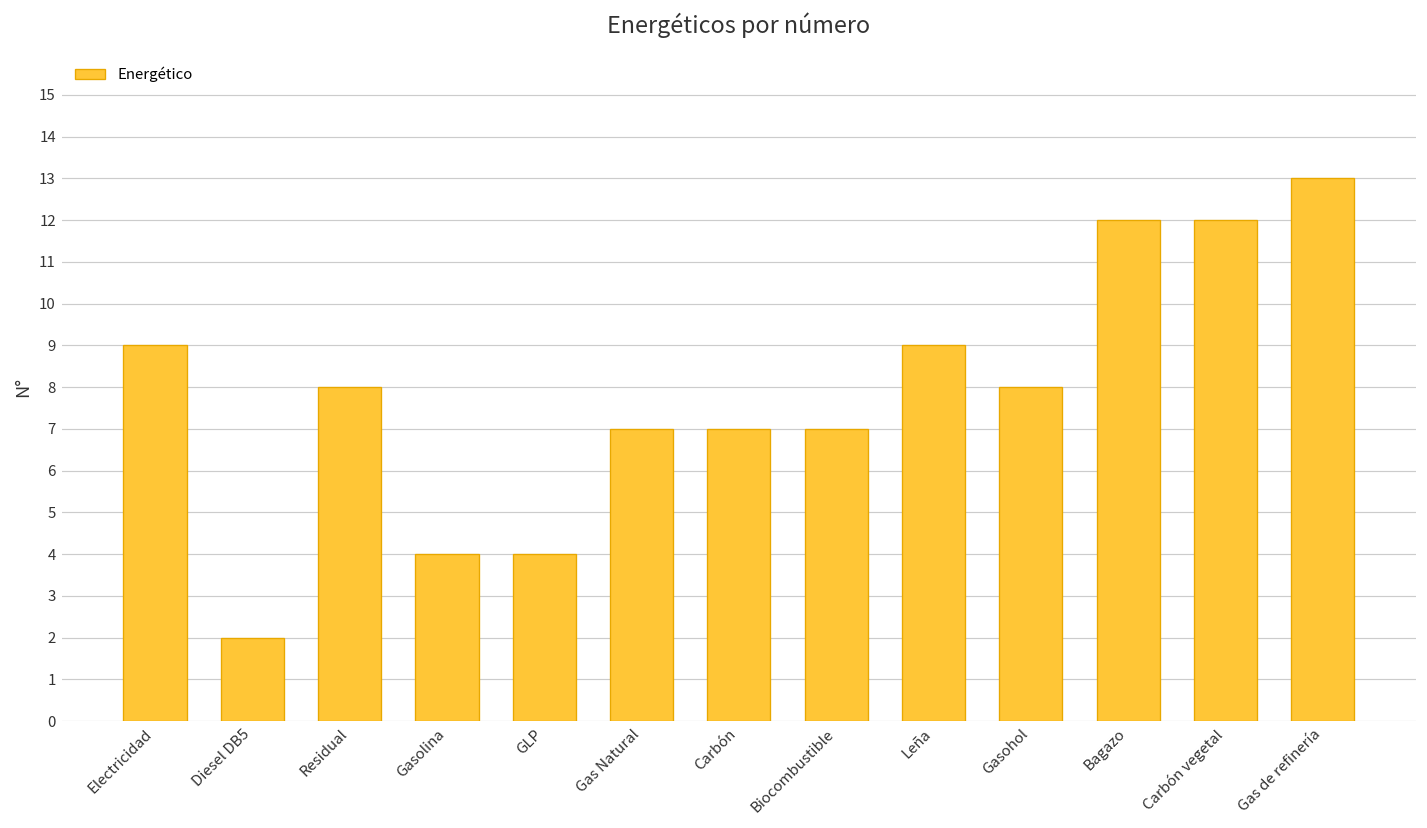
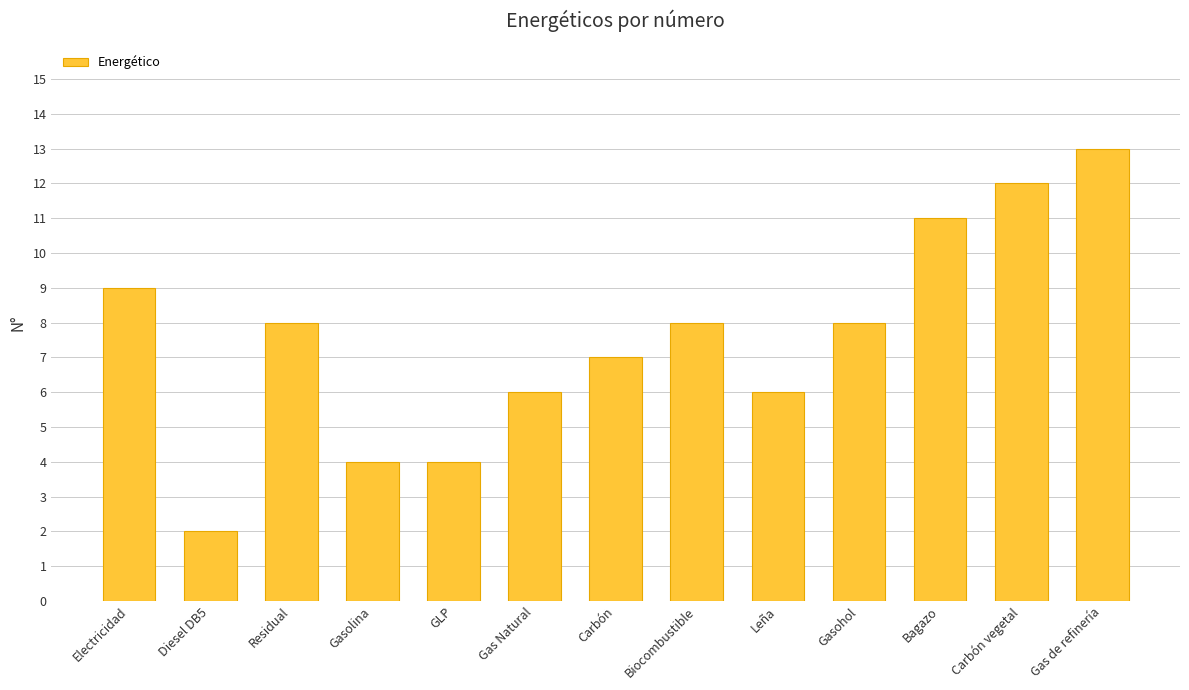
Gas Natural: 7 -> 6
Biocombustible: 7 -> 8
Leña: 9 -> 6
Bagazo: 12 -> 11
